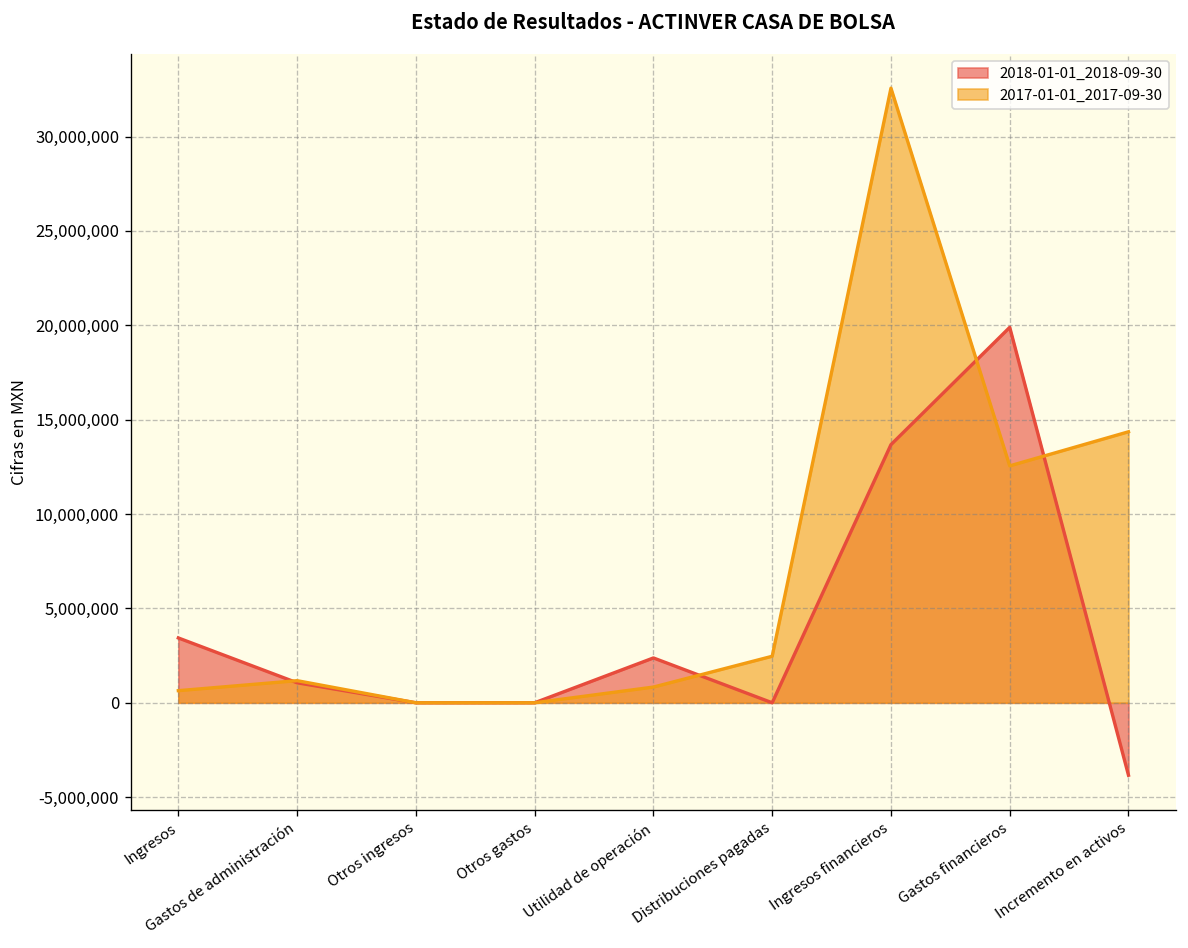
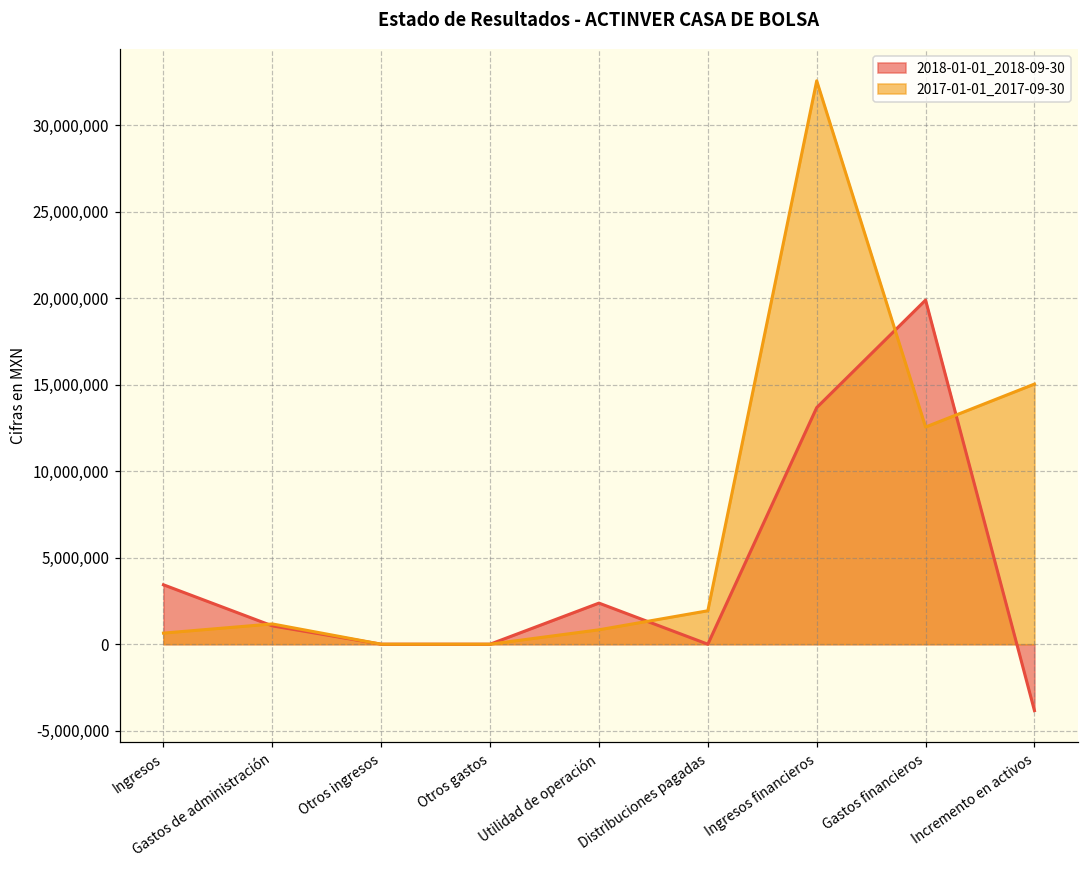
2017-01-01_2017-09-30, Distribuciones pagadas: 2,500,000 -> 1,900,000
2017-01-01_2017-09-30, Incremento en activos: 14,400,000 -> 15,000,000
